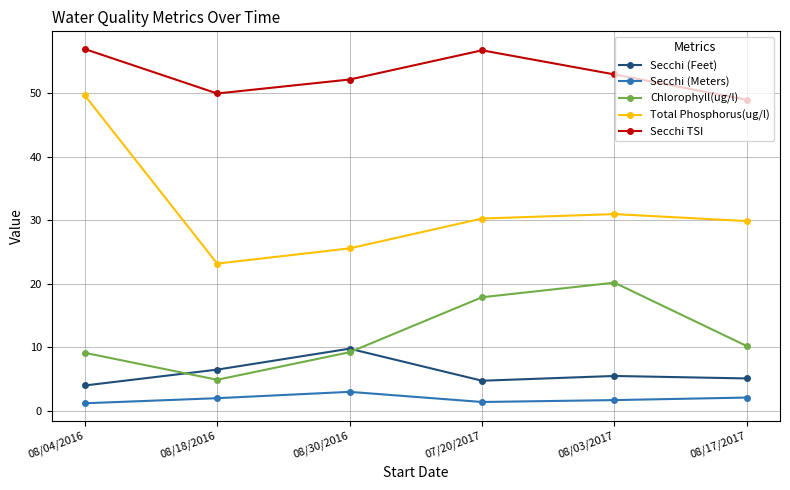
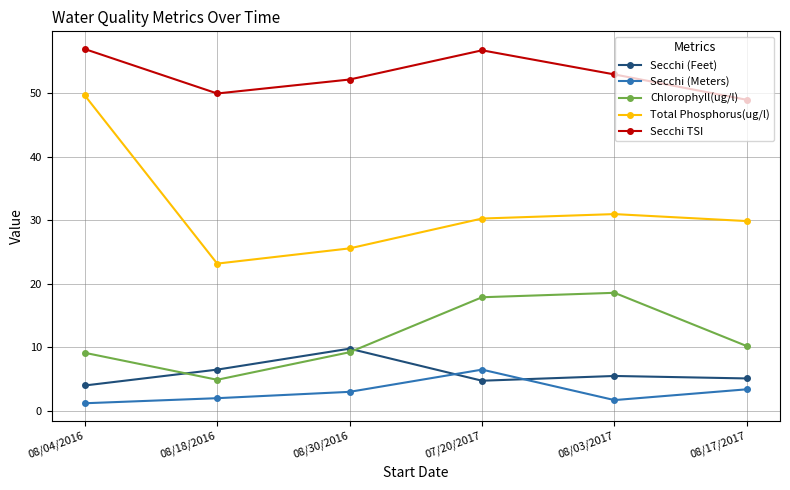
Secchi (Meters), 07/20/2017: 1 -> 7
Chlorophyll(ug/l), 08/03/2017: 20 -> 19
Secchi (Meters), 08/17/2017: 2 -> 3
